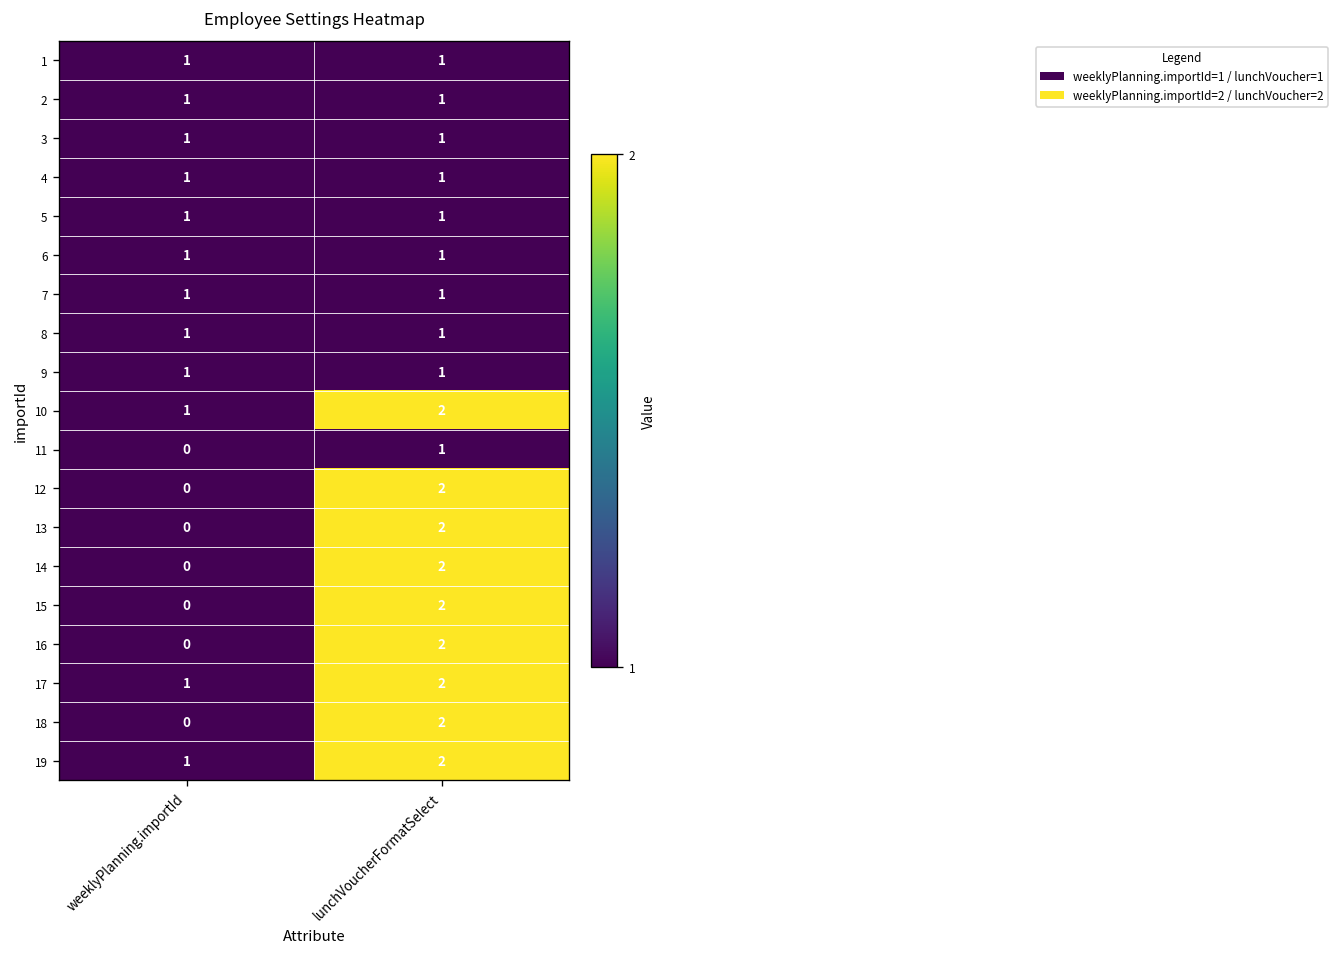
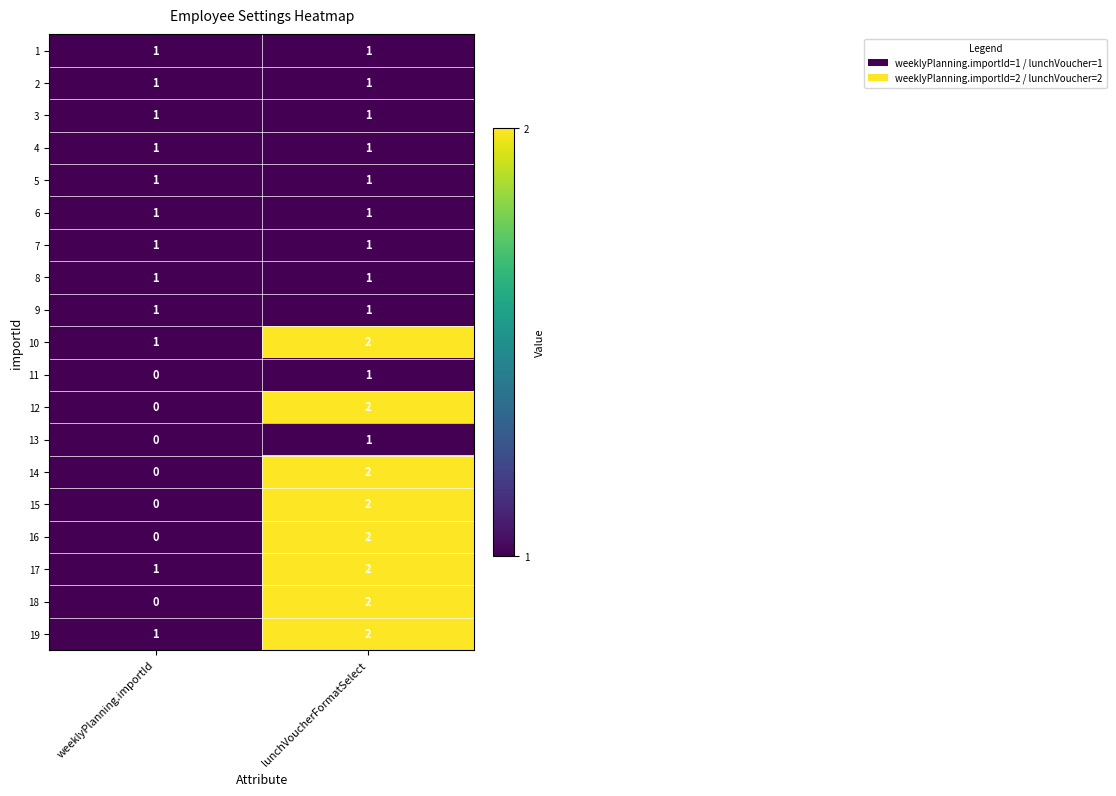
13, lunchVoucherFormatSelect: 2 -> 1
